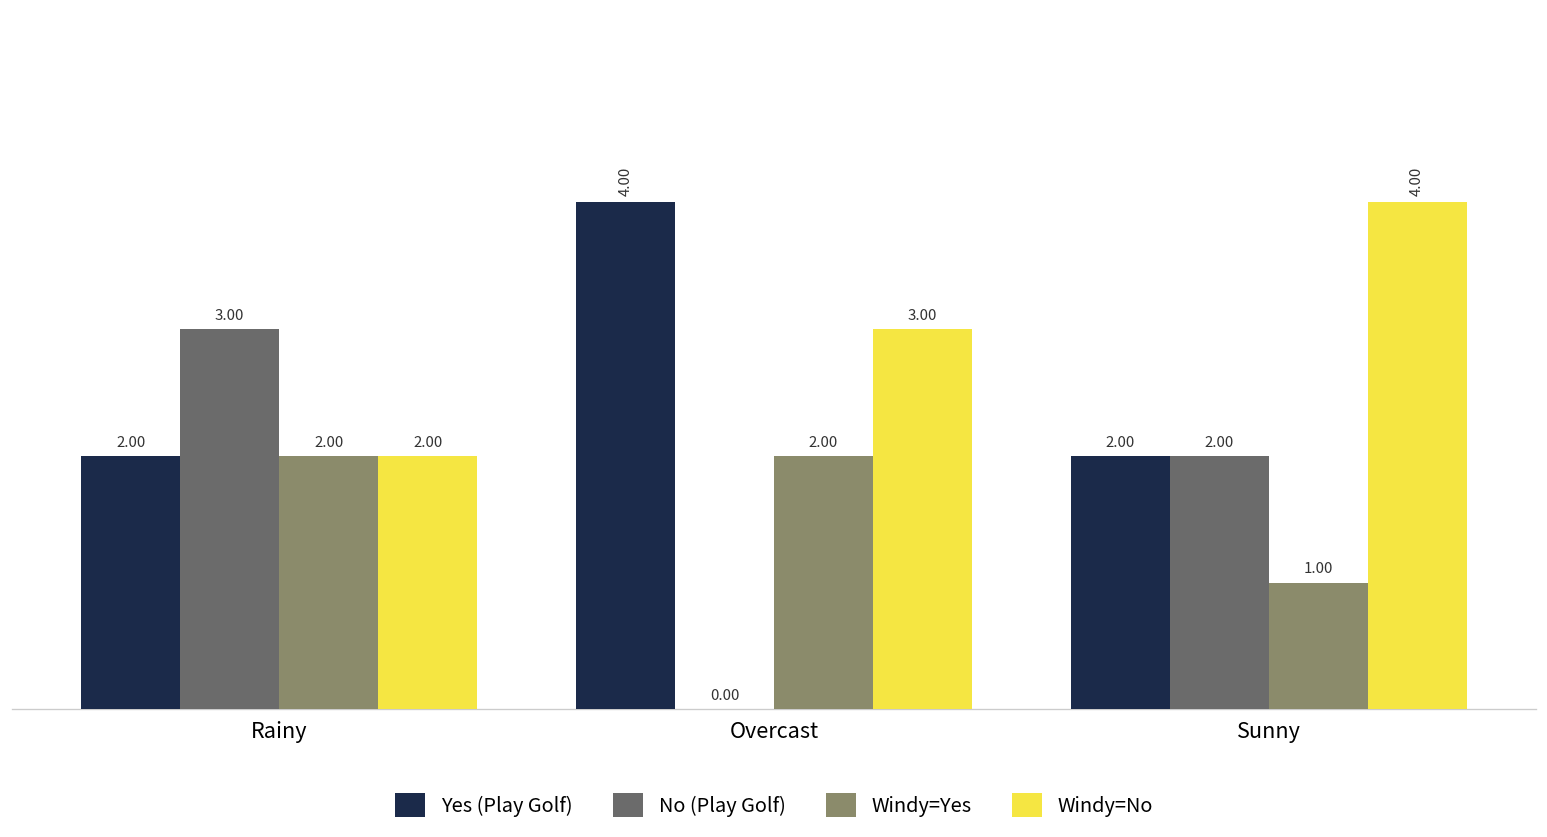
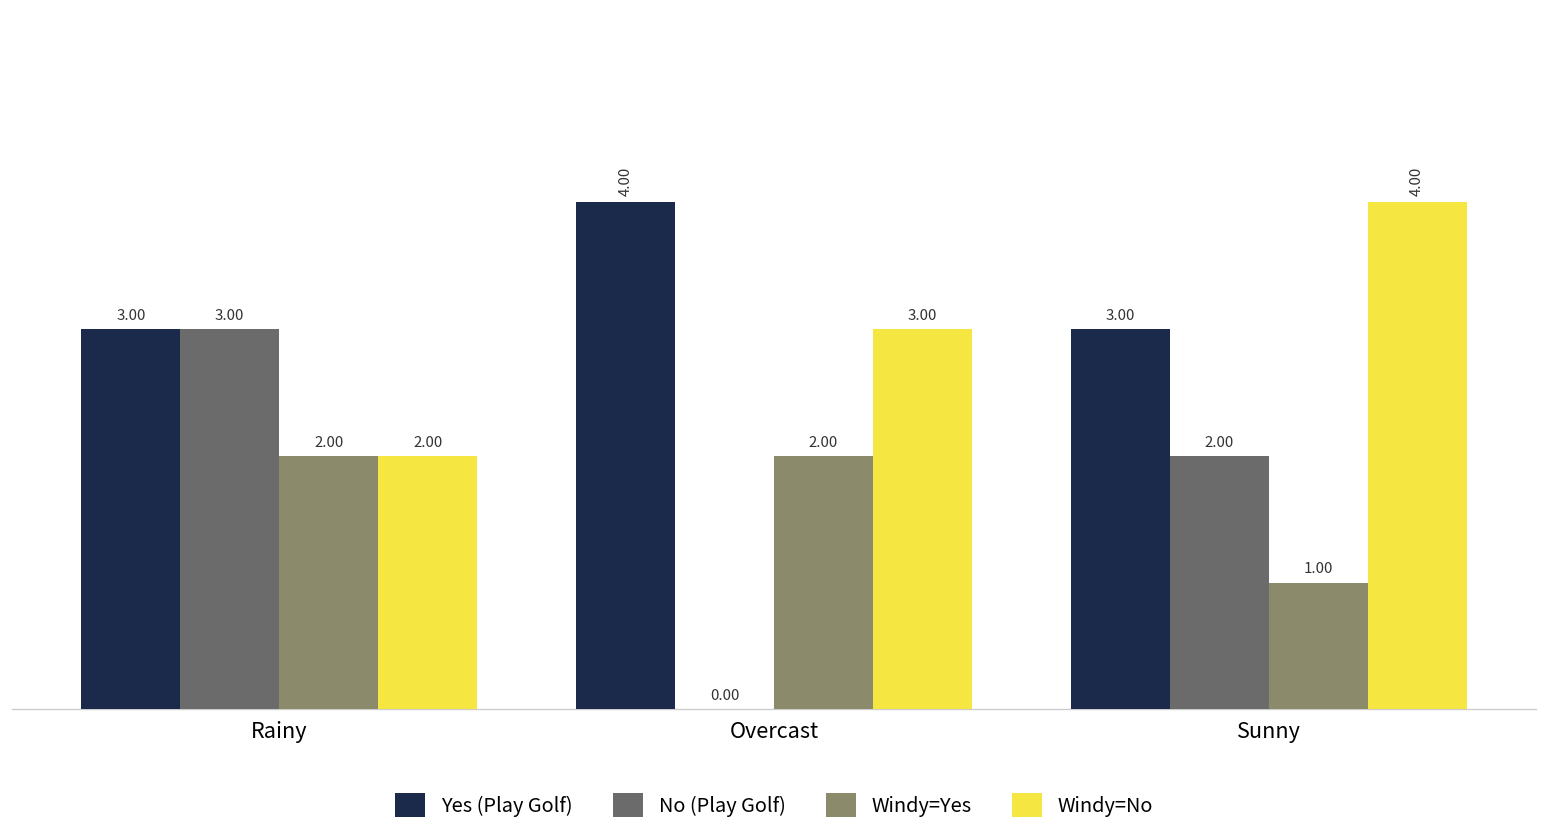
Yes (Play Golf), Rainy: 2.00 -> 3.00
Yes (Play Golf), Sunny: 2.00 -> 3.00
